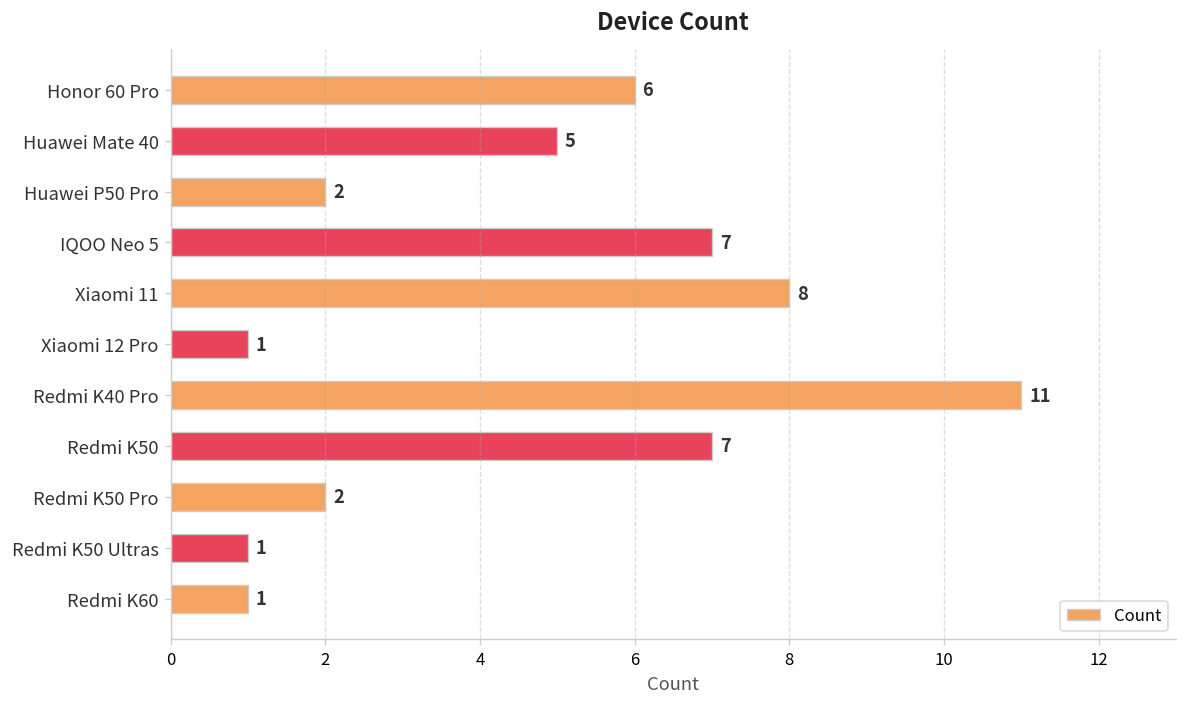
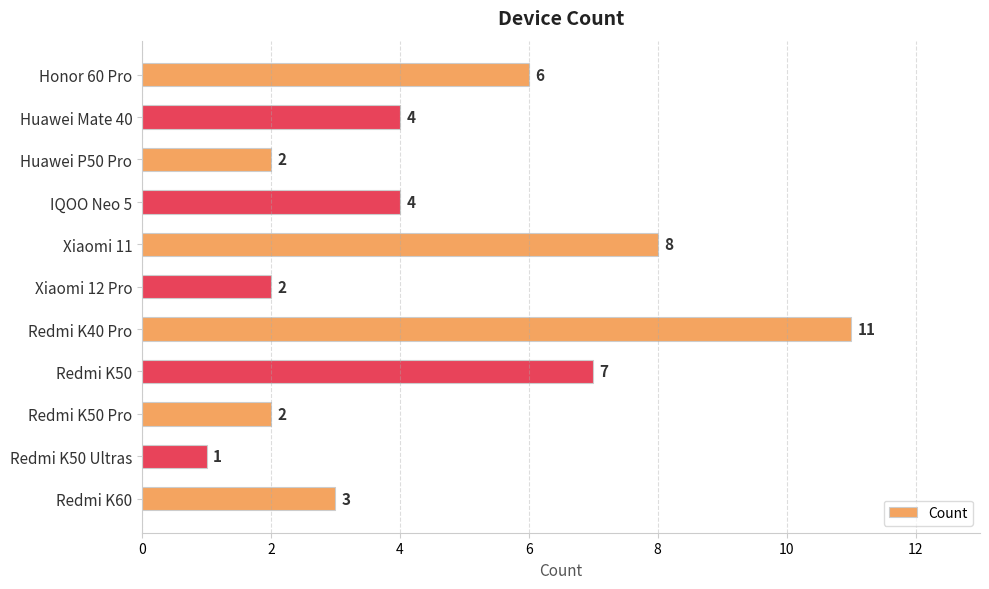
Huawei Mate 40: 5 -> 4
IQOO Neo 5: 7 -> 4
Xiaomi 12 Pro: 1 -> 2
Redmi K60: 1 -> 3
